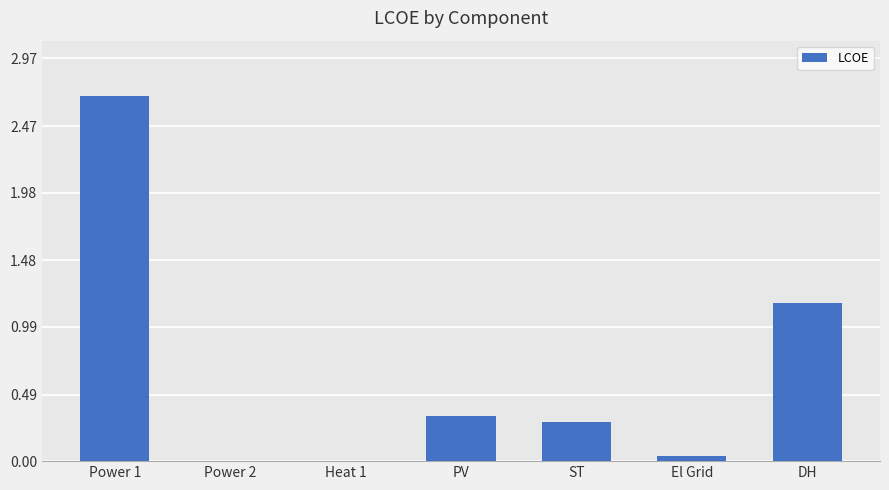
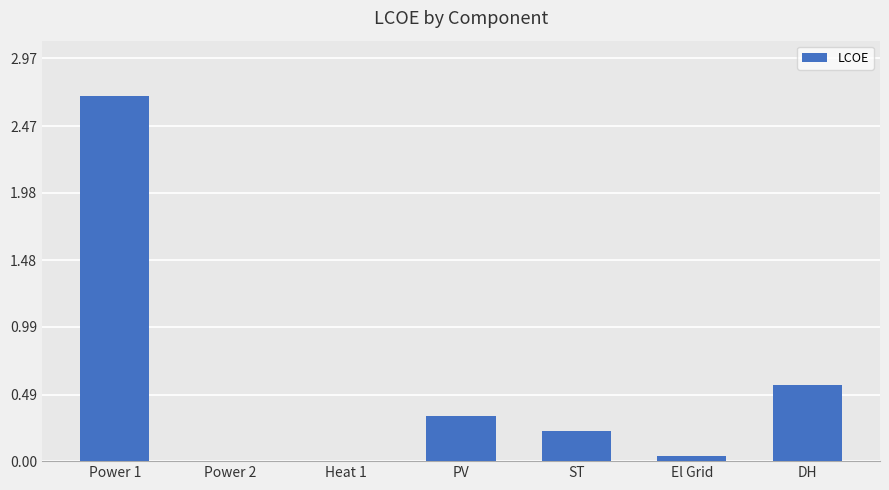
ST: 0.29 -> 0.22
DH: 1.16 -> 0.56
